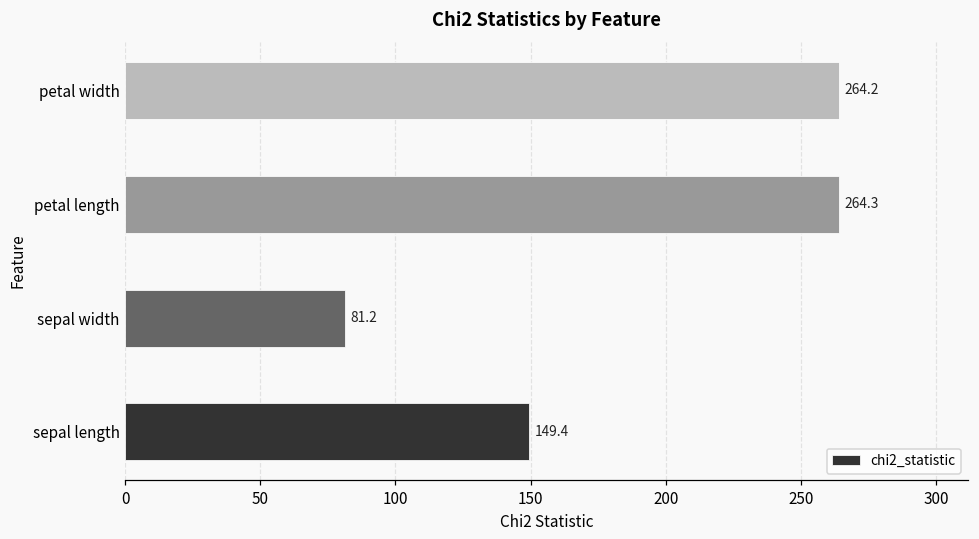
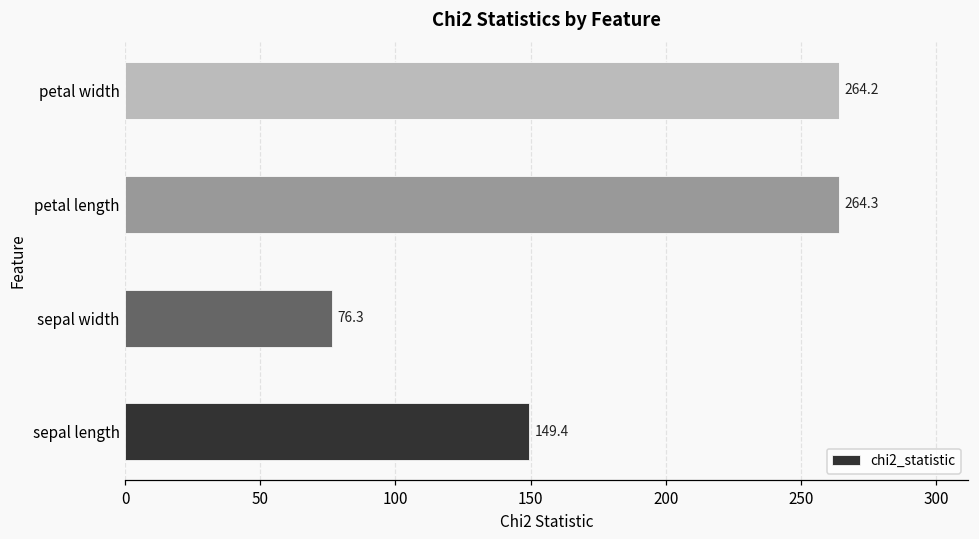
sepal width: 81.2 -> 76.3
